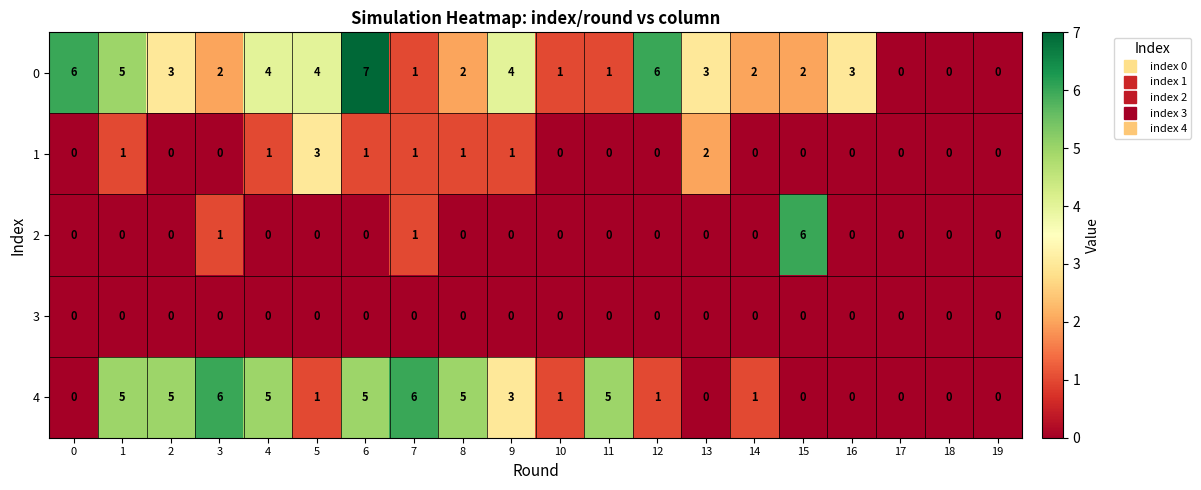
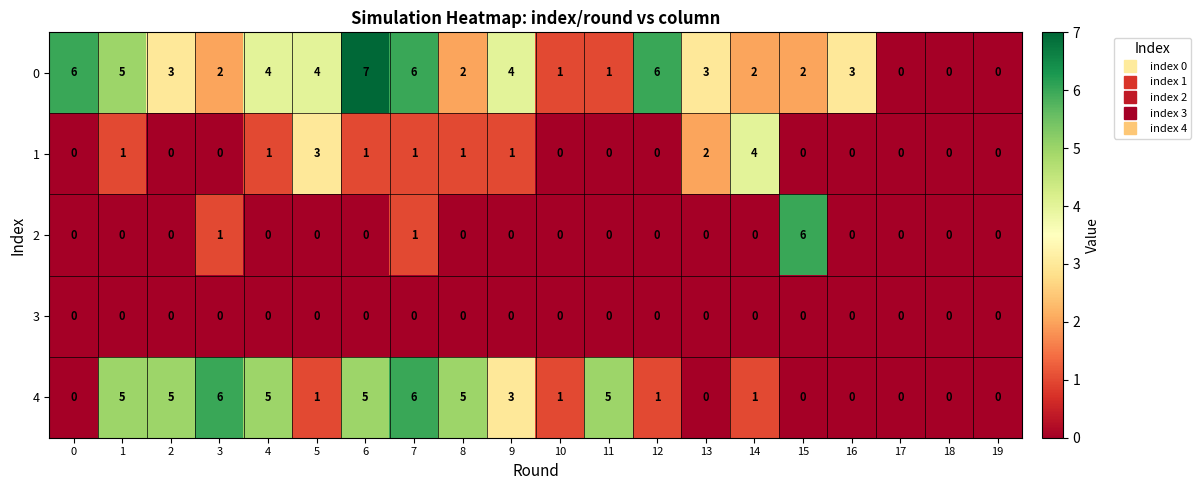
0, 7: 1 -> 6
1, 14: 0 -> 4
